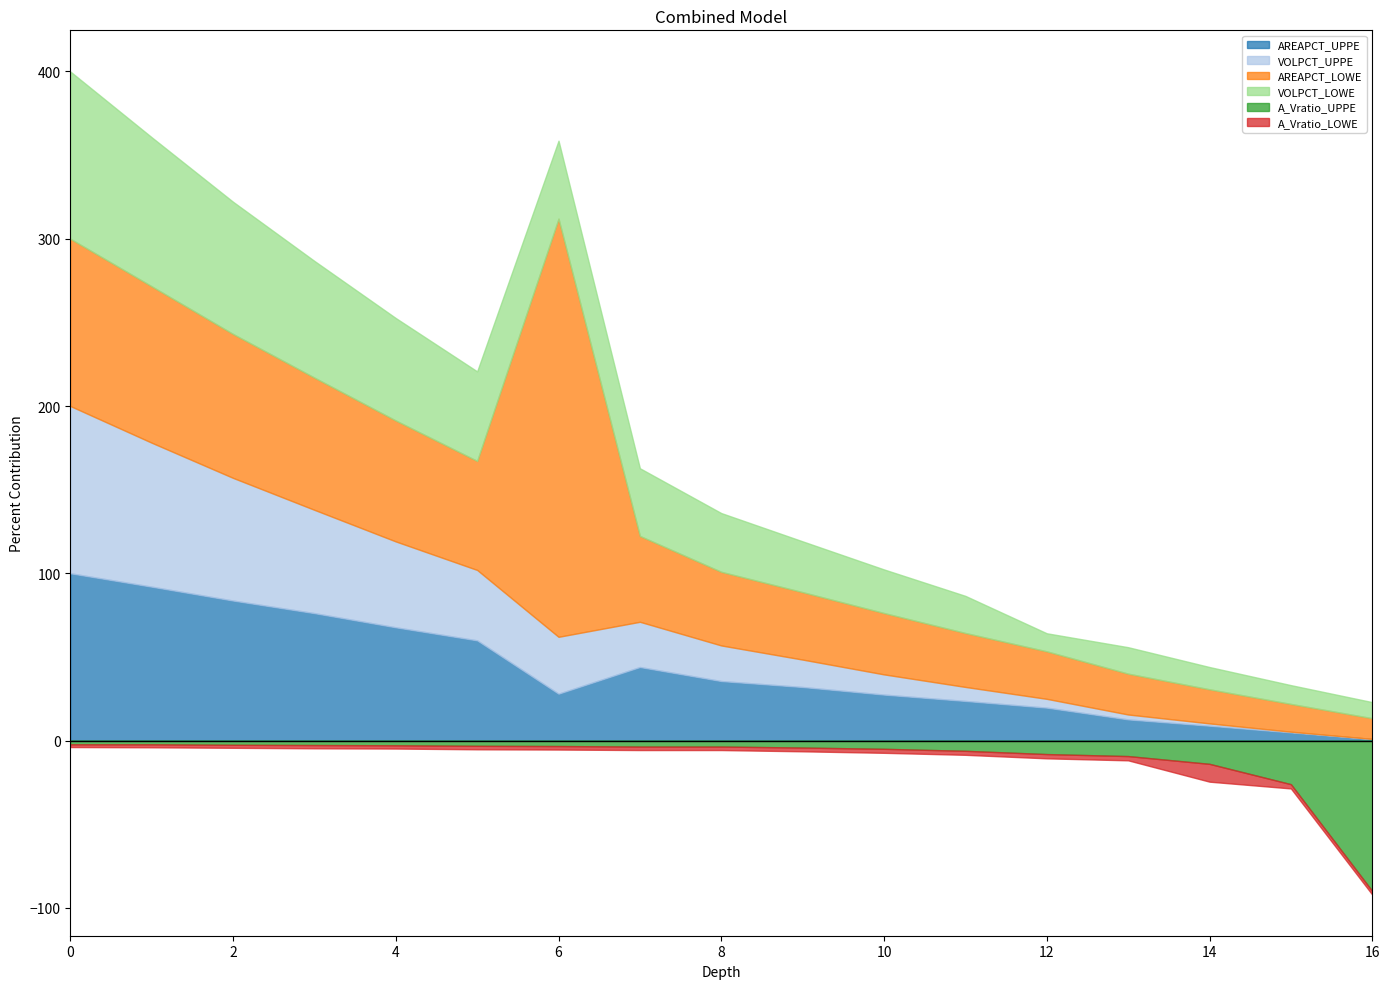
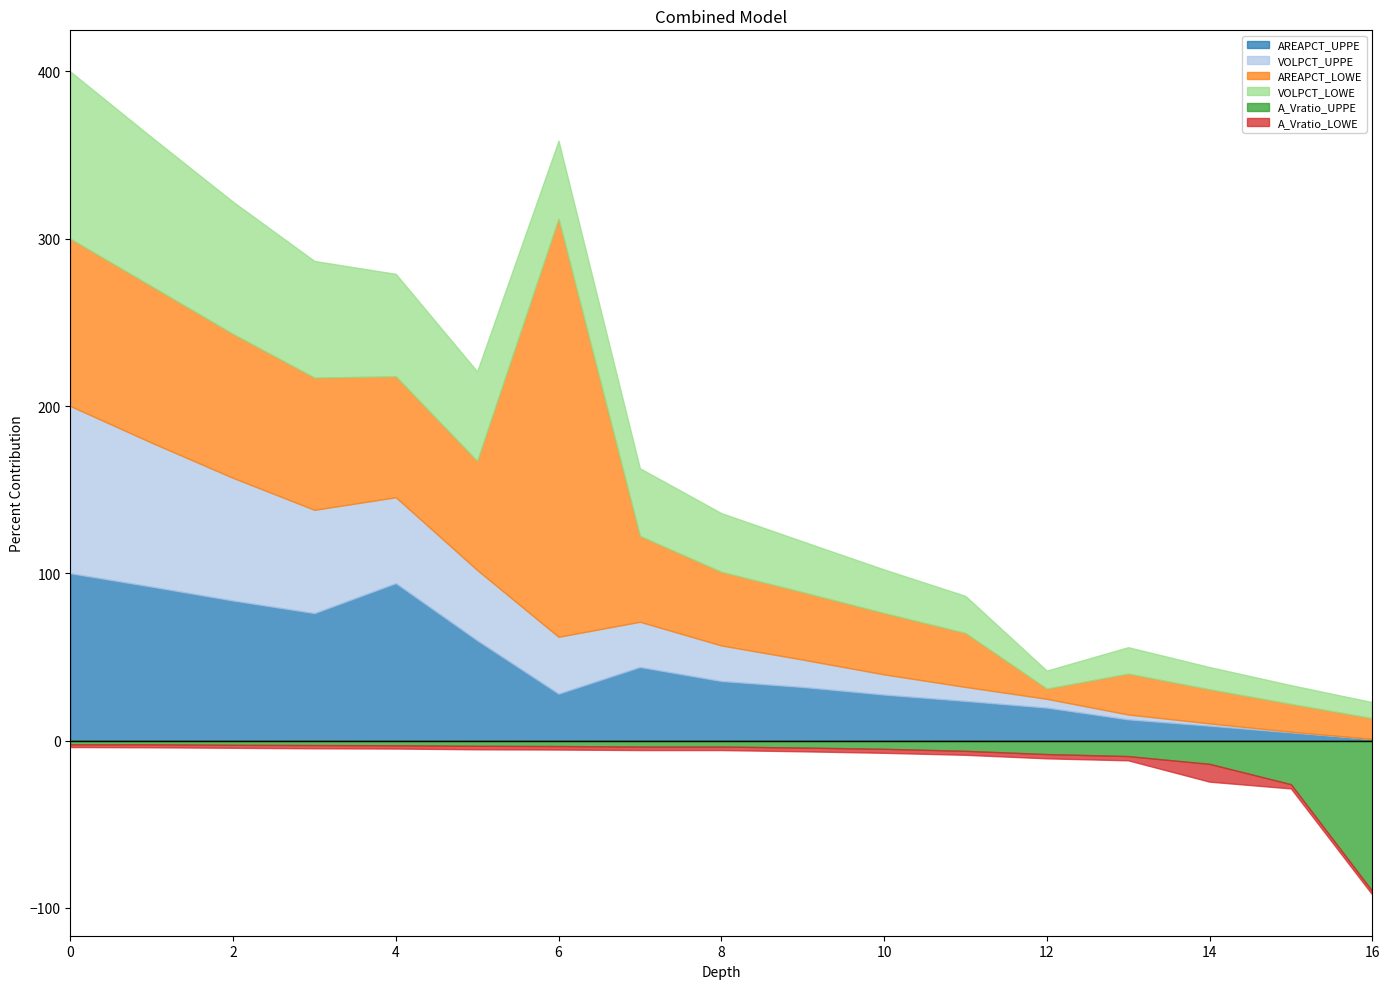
AREAPCT_UPPE, 4: 68 -> 94
AREAPCT_LOWE, 12: 28 -> 6
